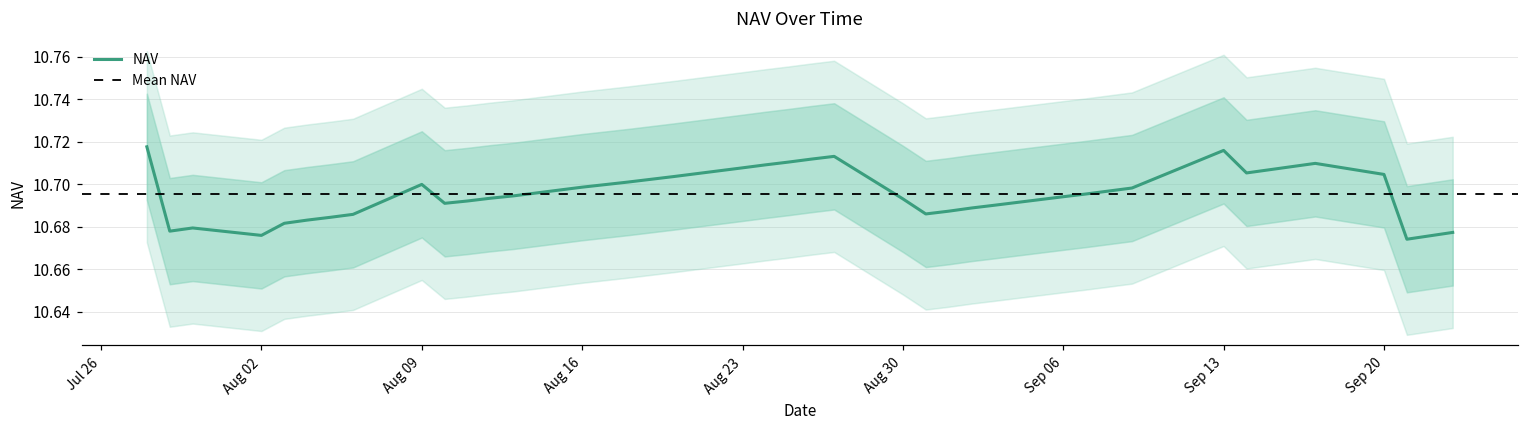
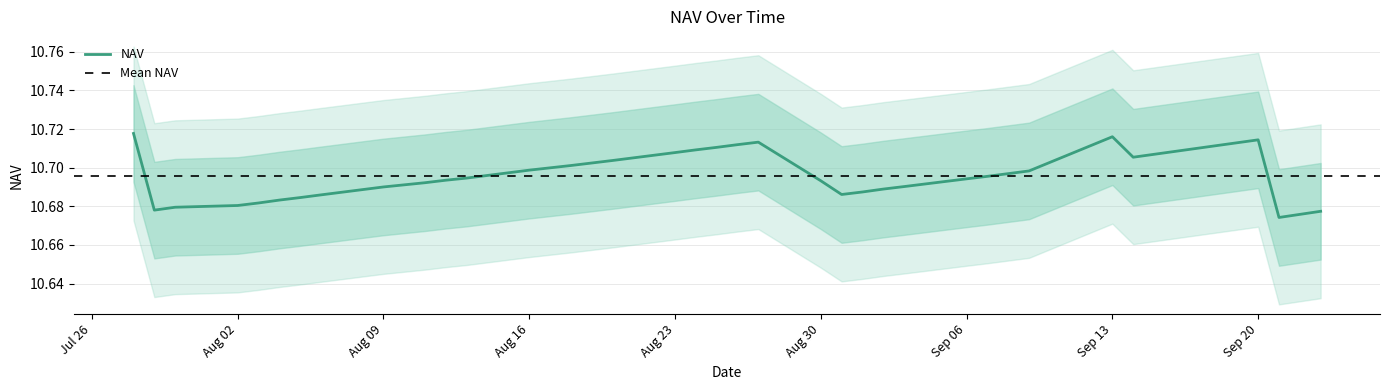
NAV, Aug 02: 10.676 -> 10.680
NAV, Aug 09: 10.70 -> 10.69
NAV, Sep 20: 10.705 -> 10.714
